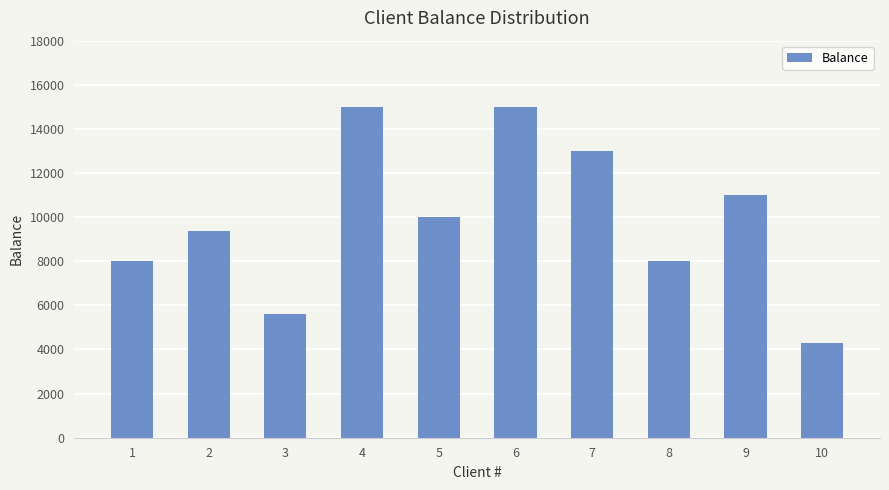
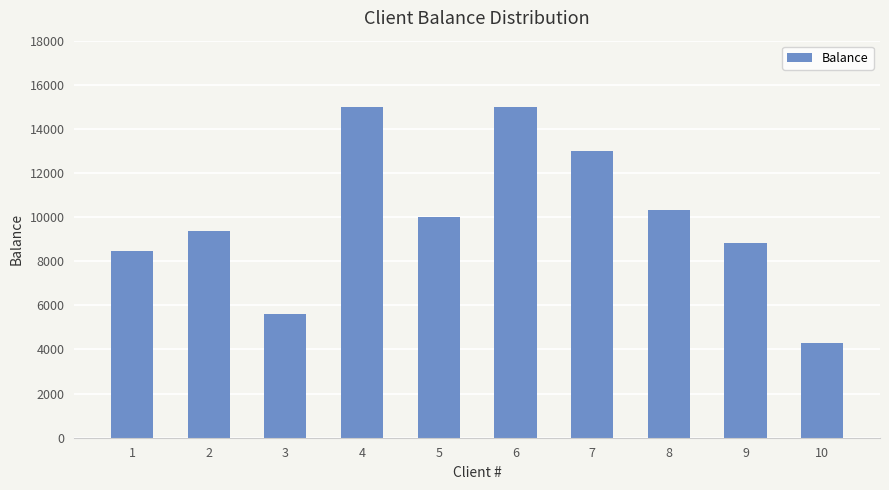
1: 8000 -> 8500
8: 8000 -> 10300
9: 11000 -> 8800
